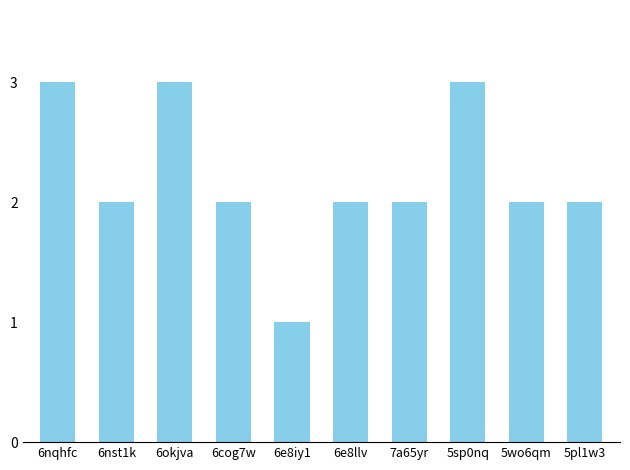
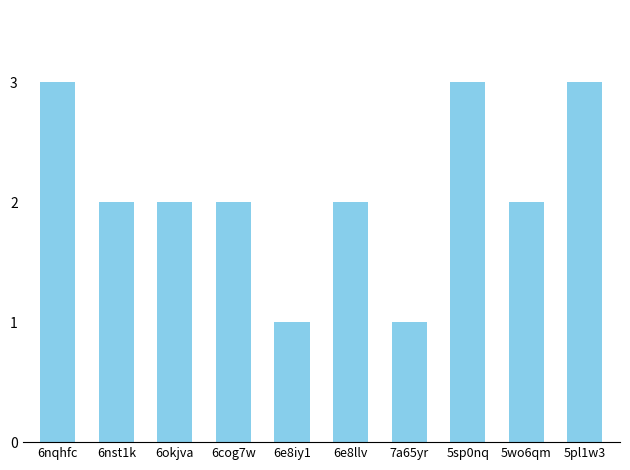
6okjva: 3 -> 2
7a65yr: 2 -> 1
5pl1w3: 2 -> 3
